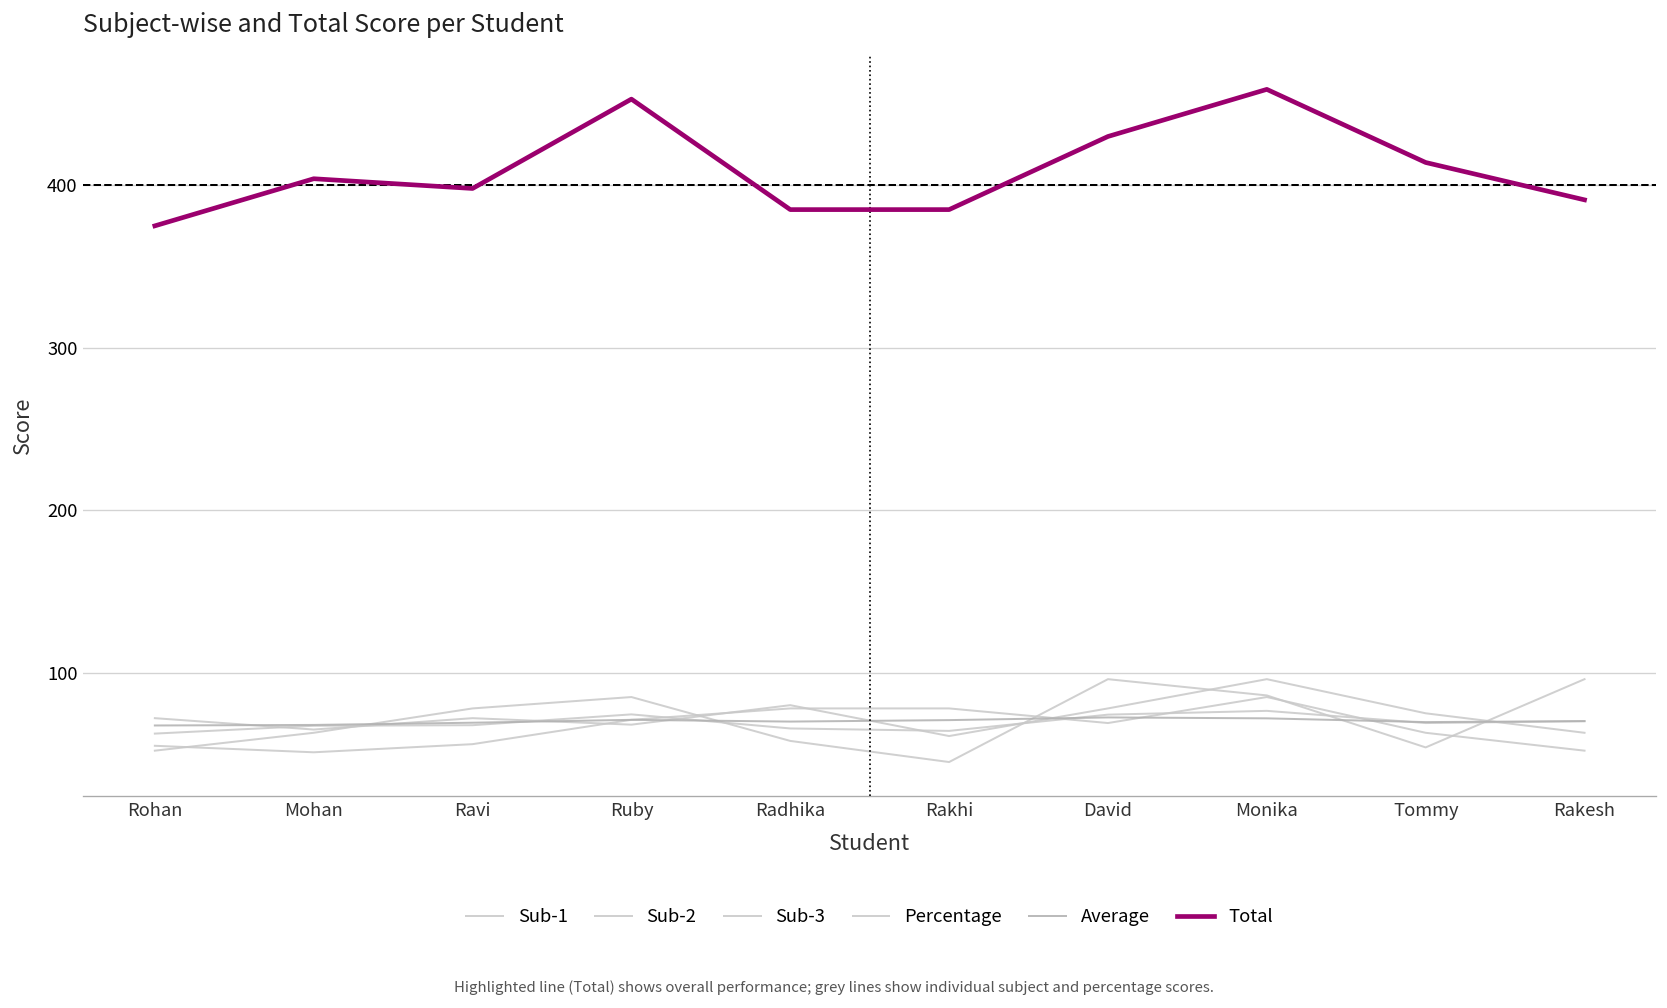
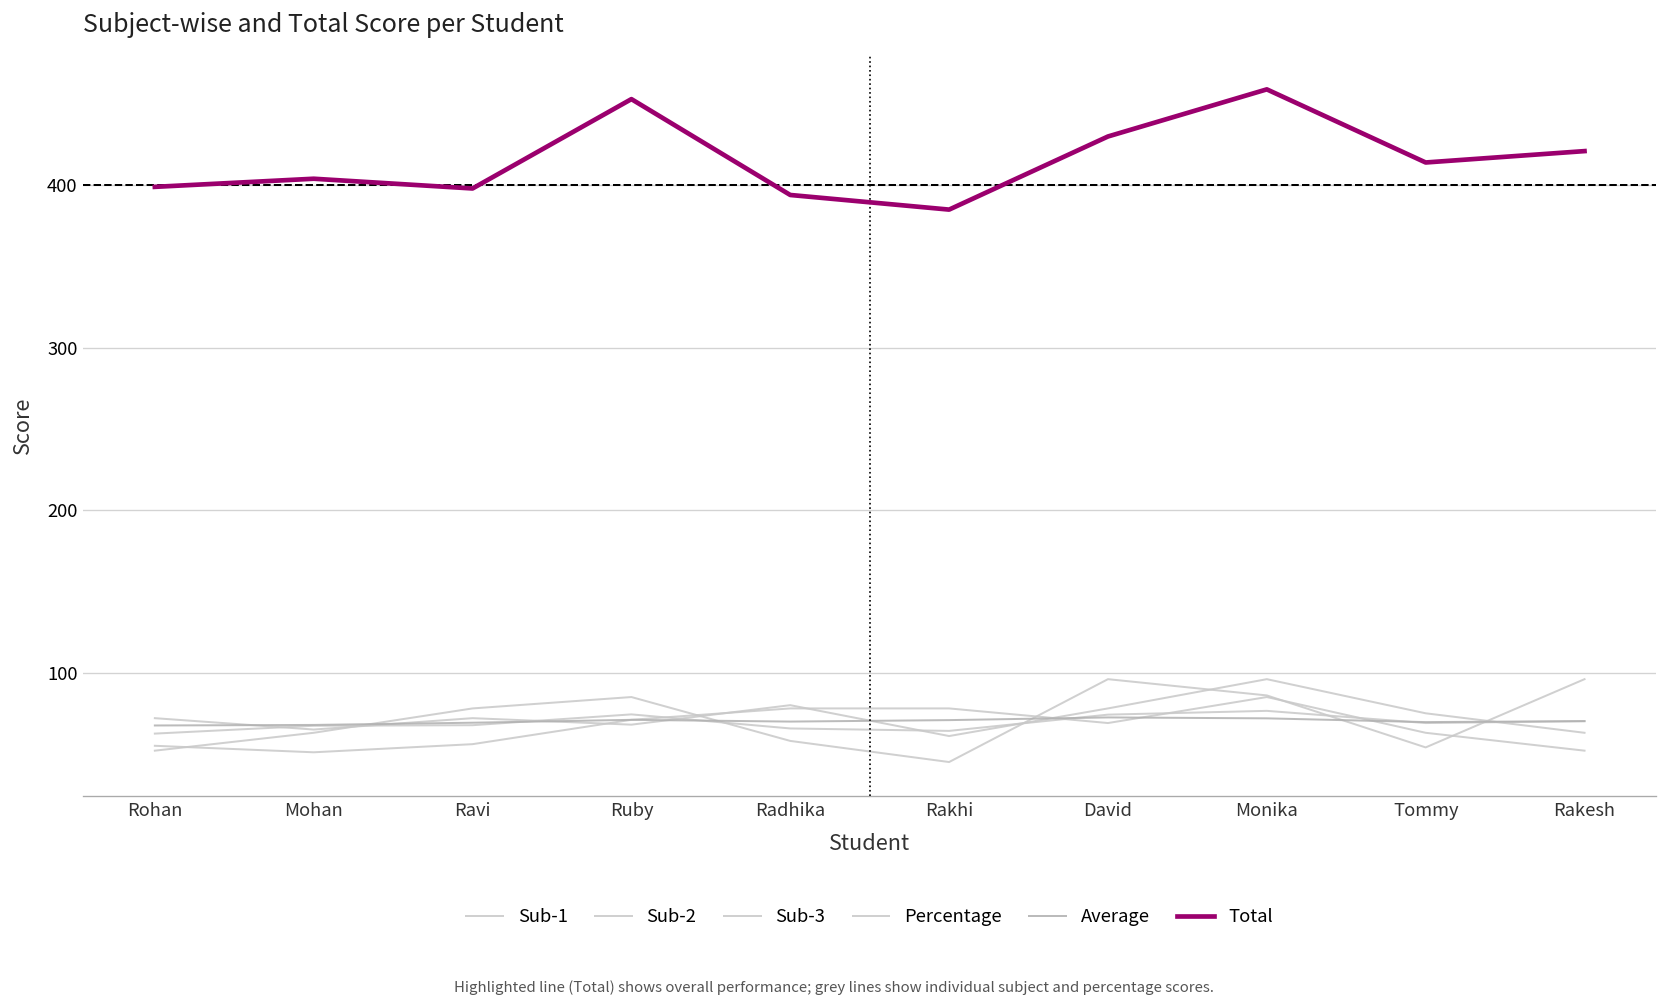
Total, Rohan: 375 -> 399
Total, Radhika: 385 -> 394
Total, Rakesh: 391 -> 421
